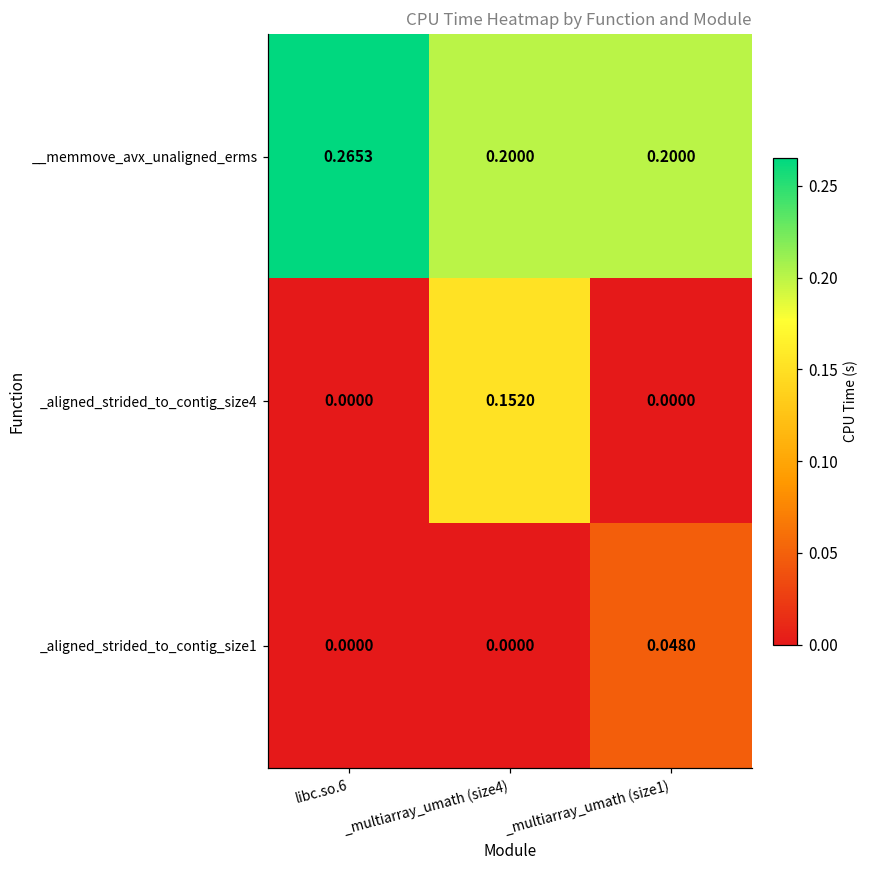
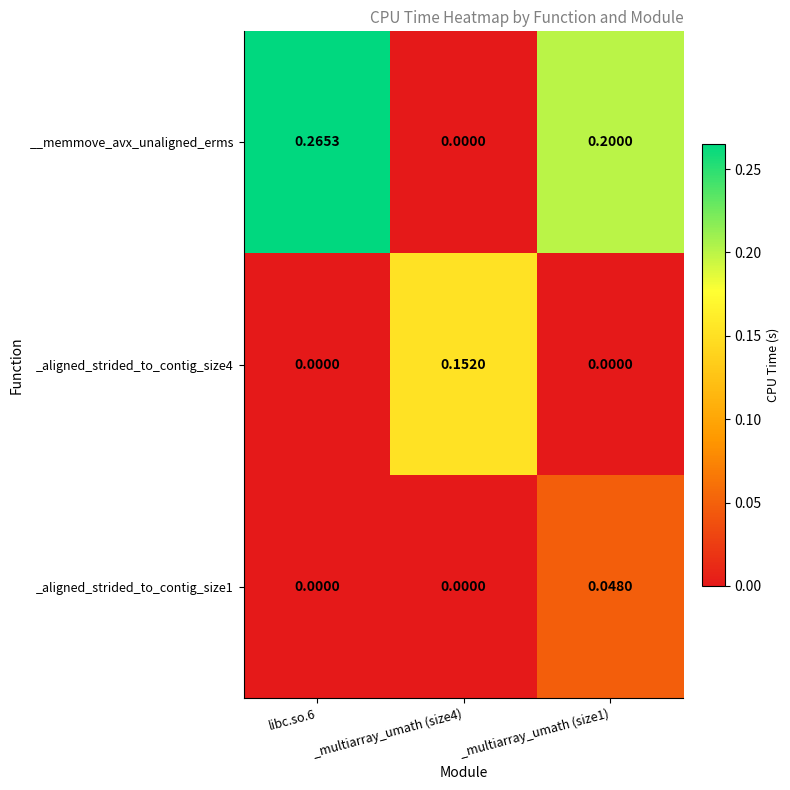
__memmove_avx_unaligned_erms, _multiarray_umath (size4): 0.2000 -> 0.0000
